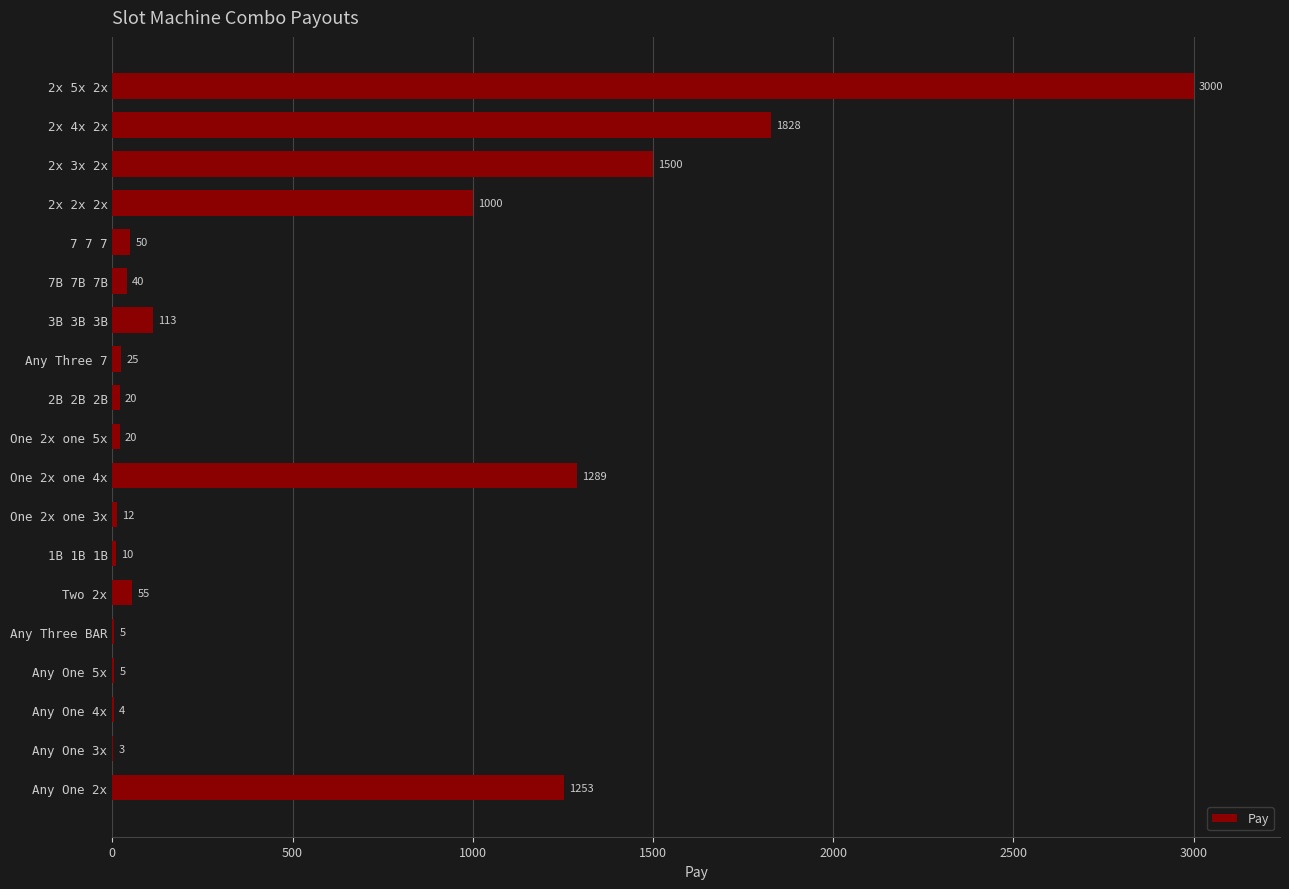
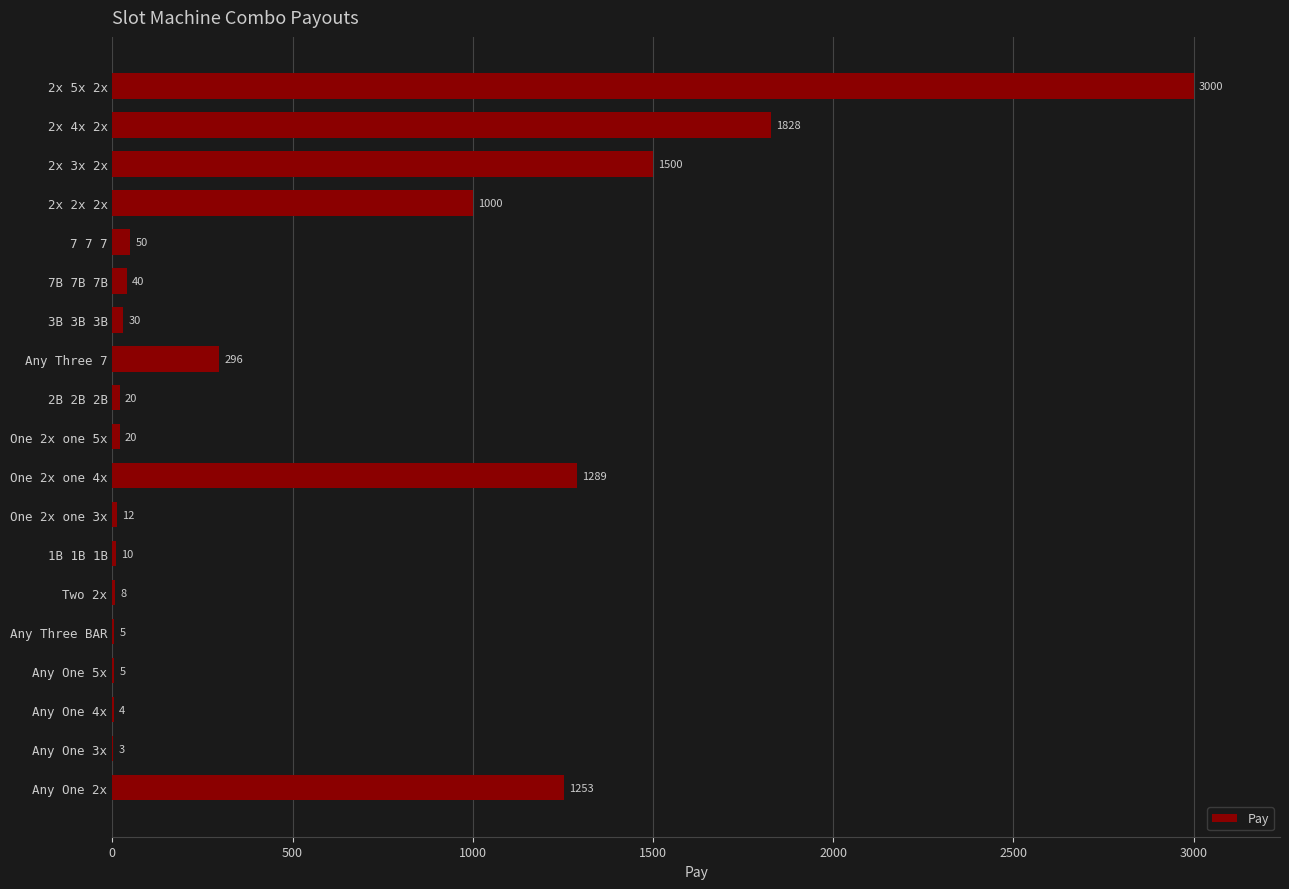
3B 3B 3B: 113 -> 30
Any Three 7: 25 -> 296
Two 2x: 55 -> 8
